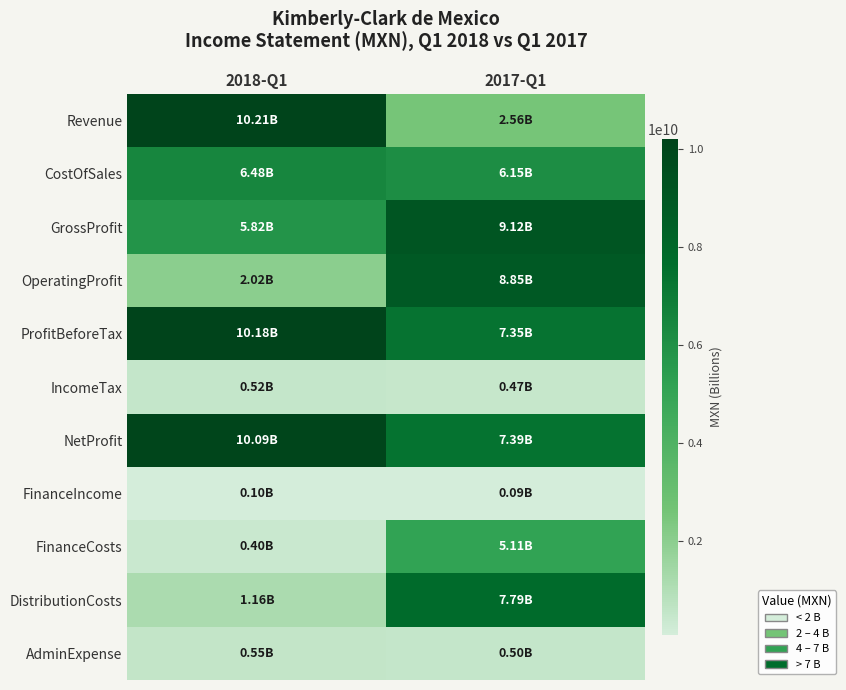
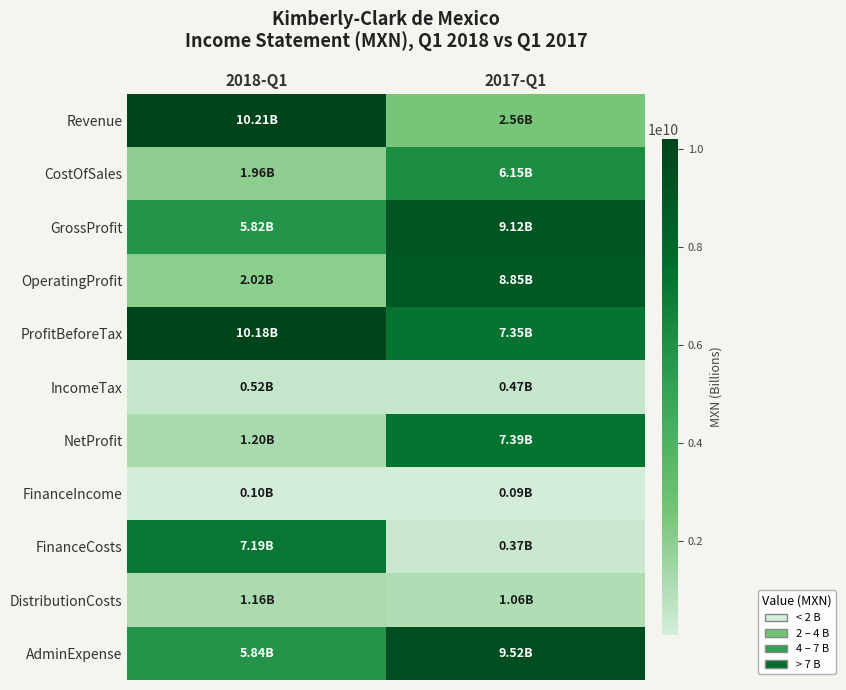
CostOfSales, 2018-Q1: 6.48B -> 1.96B
NetProfit, 2018-Q1: 10.09B -> 1.20B
FinanceCosts, 2018-Q1: 0.40B -> 7.19B
FinanceCosts, 2017-Q1: 5.11B -> 0.37B
DistributionCosts, 2017-Q1: 7.79B -> 1.06B
AdminExpense, 2018-Q1: 0.55B -> 5.84B
AdminExpense, 2017-Q1: 0.50B -> 9.52B
